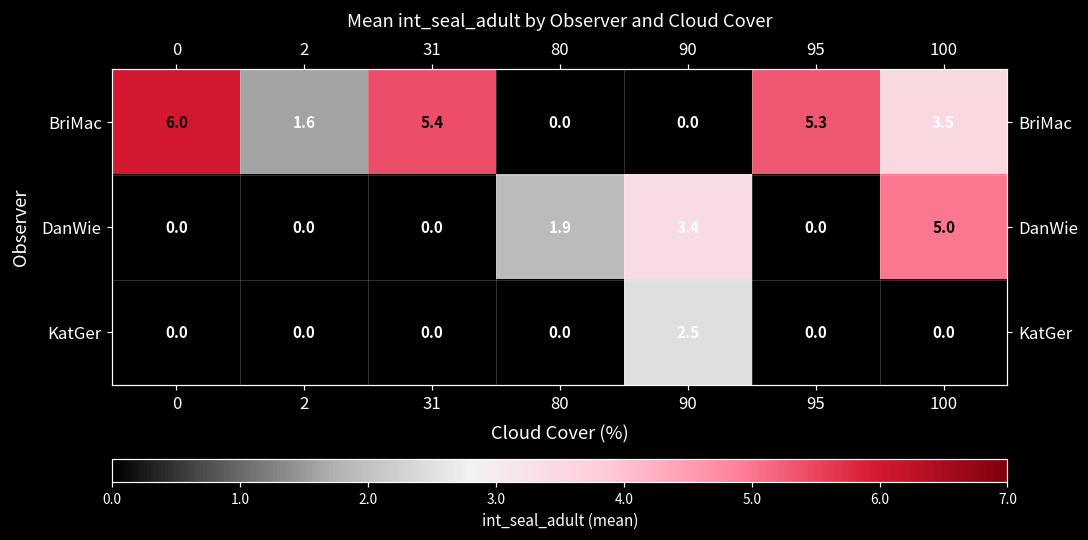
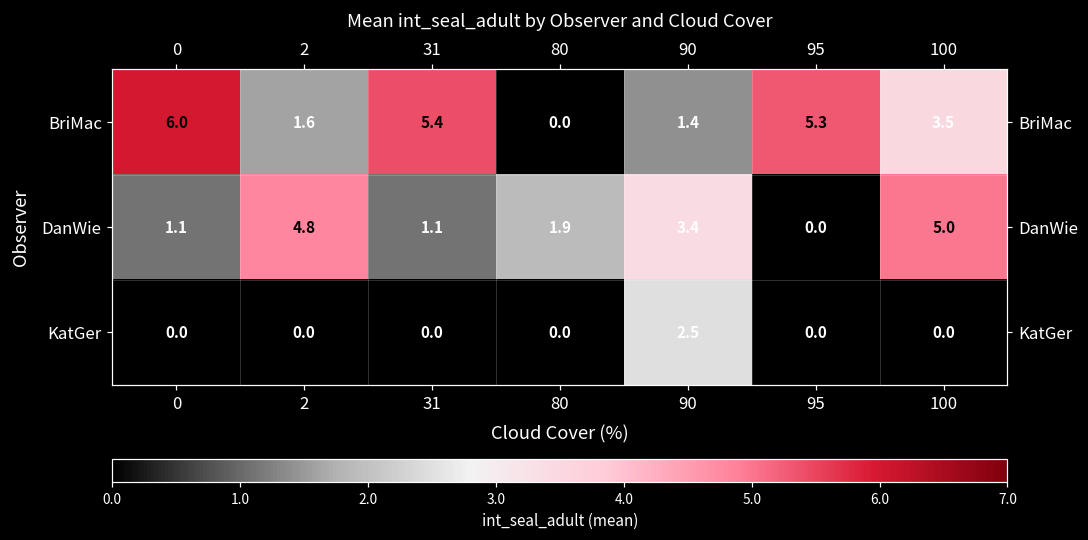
BriMac, 90: 0.0 -> 1.4
DanWie, 0: 0.0 -> 1.1
DanWie, 2: 0.0 -> 4.8
DanWie, 31: 0.0 -> 1.1
